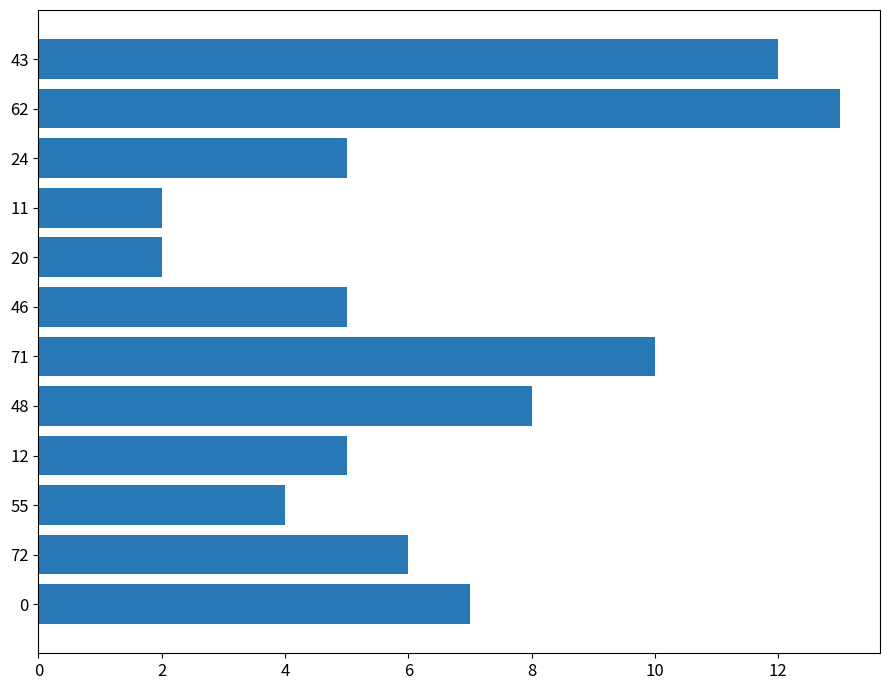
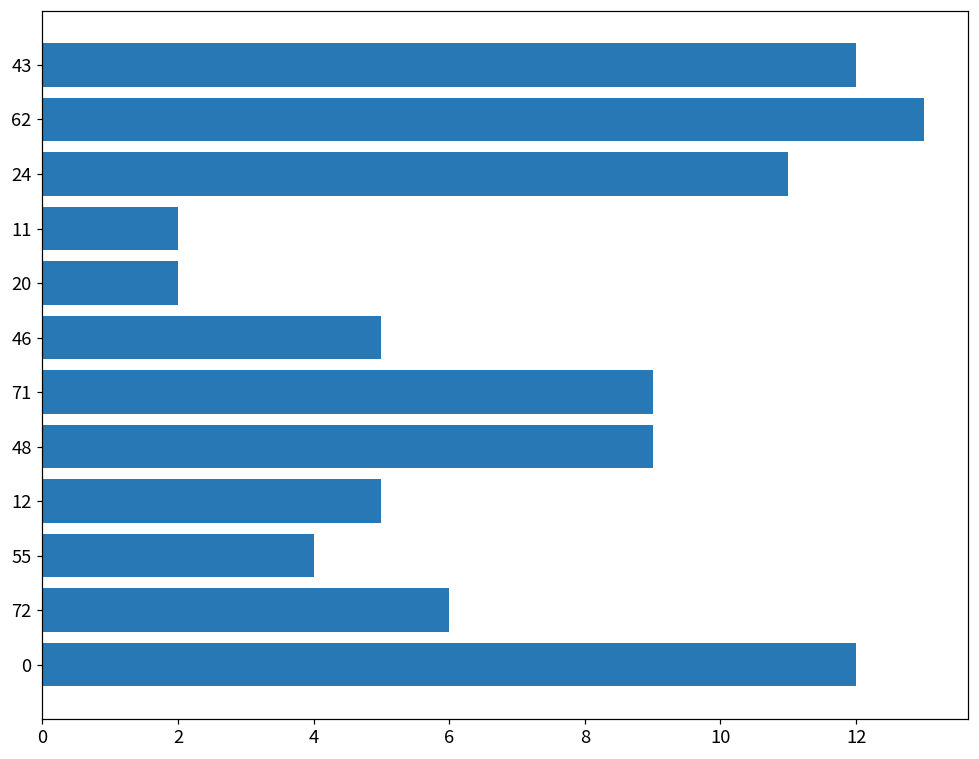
24: 5 -> 11
71: 10 -> 9
48: 8 -> 9
0: 7 -> 12
